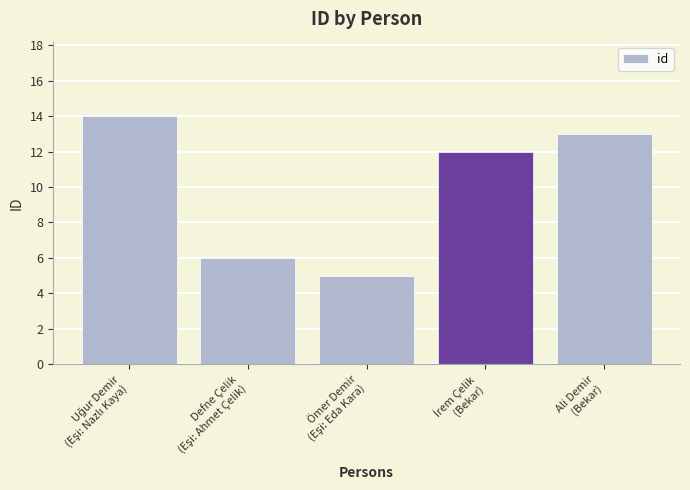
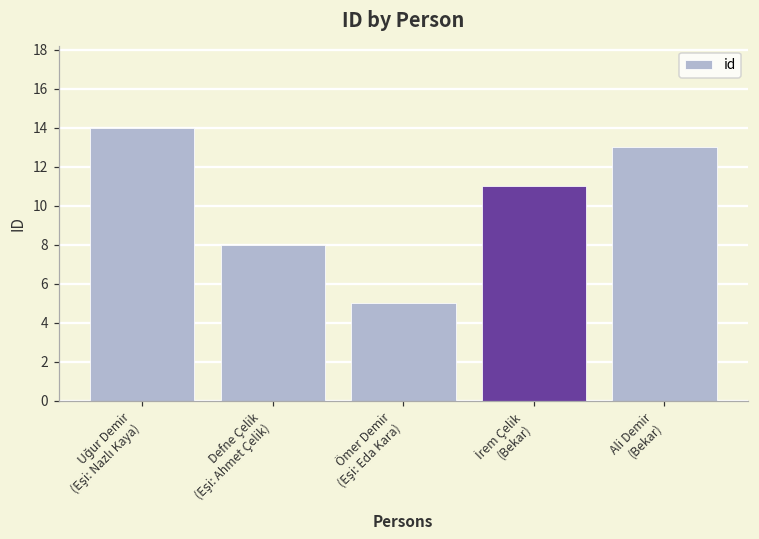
Defne Çelik (Eşi: Ahmet Çelik): 6 -> 8
İrem Çelik (Bekar): 12 -> 11
